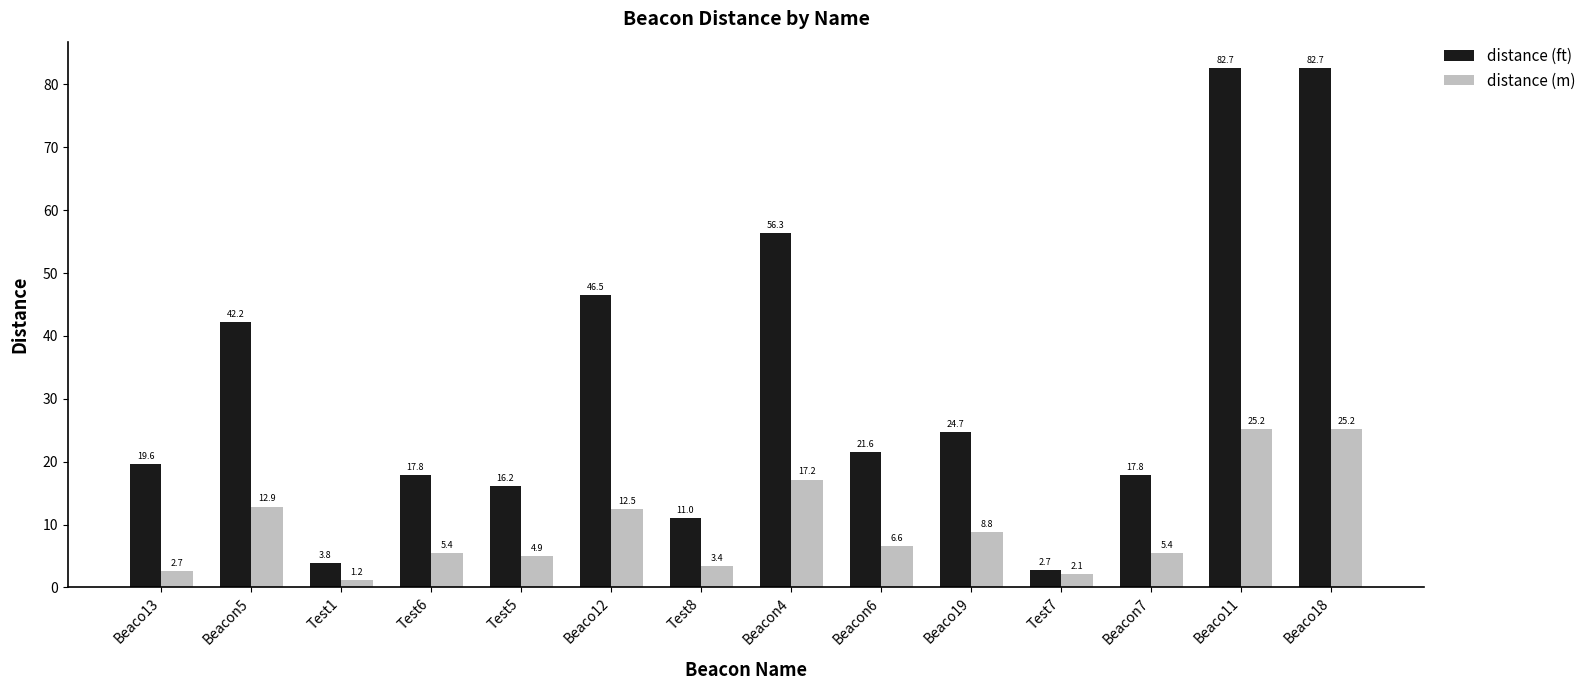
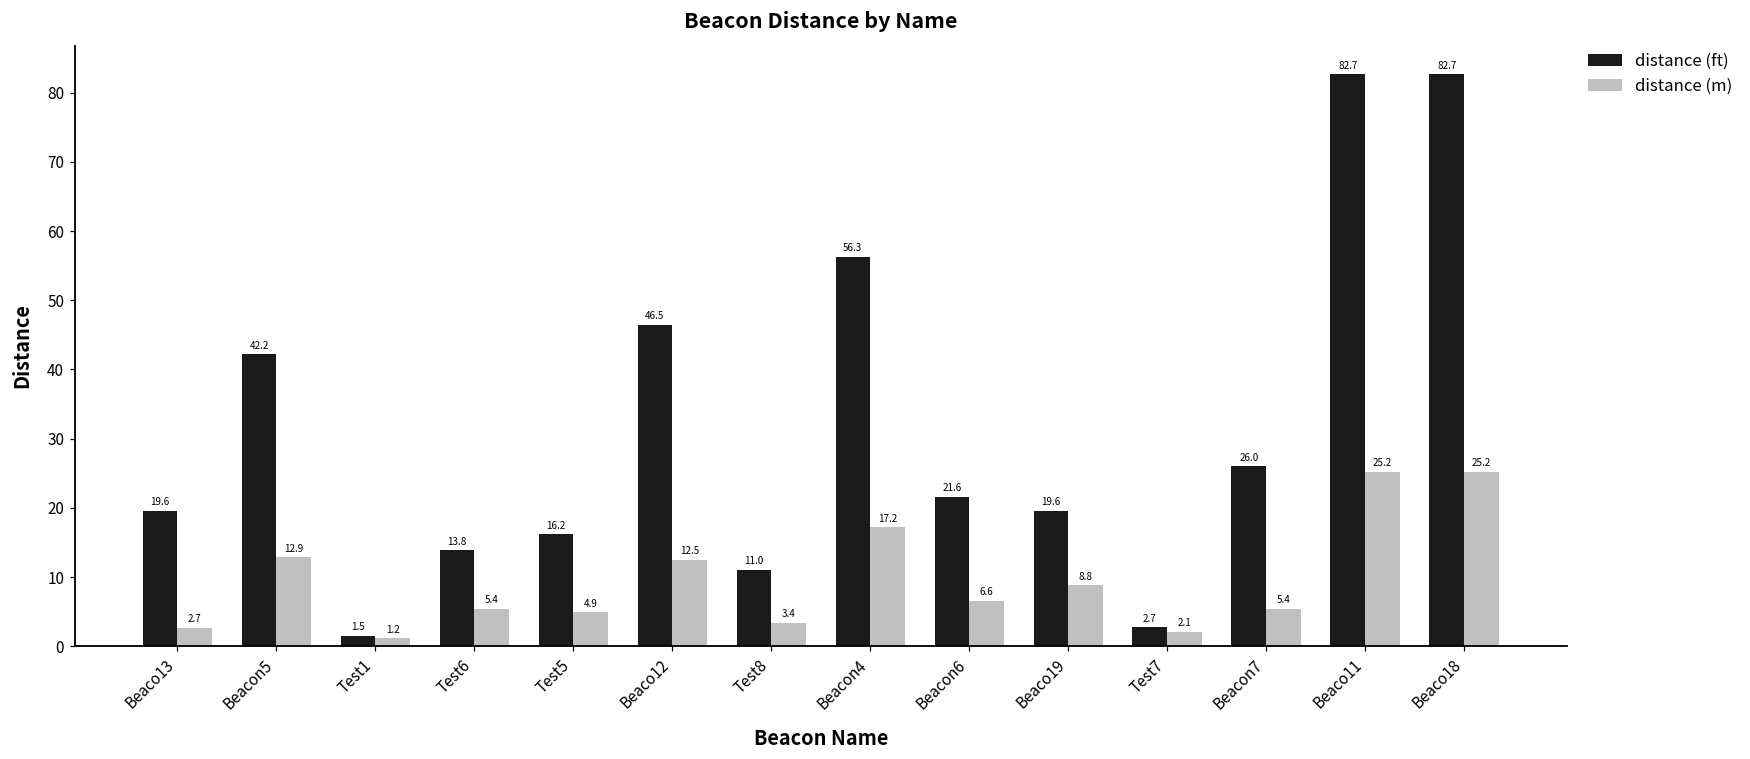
distance (ft), Test1: 3.8 -> 1.5
distance (ft), Test6: 17.8 -> 13.8
distance (ft), Beaco19: 24.7 -> 19.6
distance (ft), Beacon7: 17.8 -> 26.0
